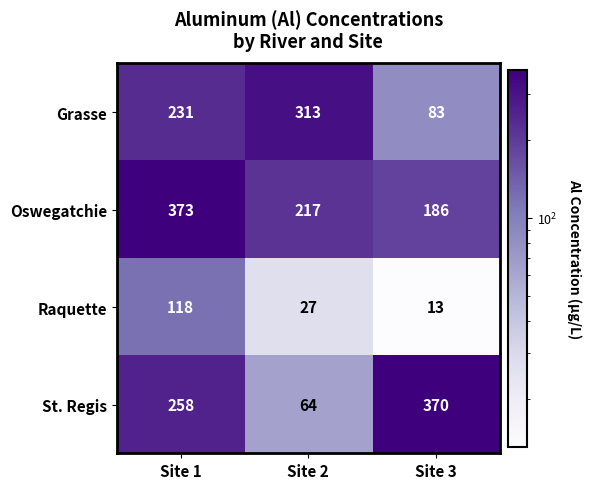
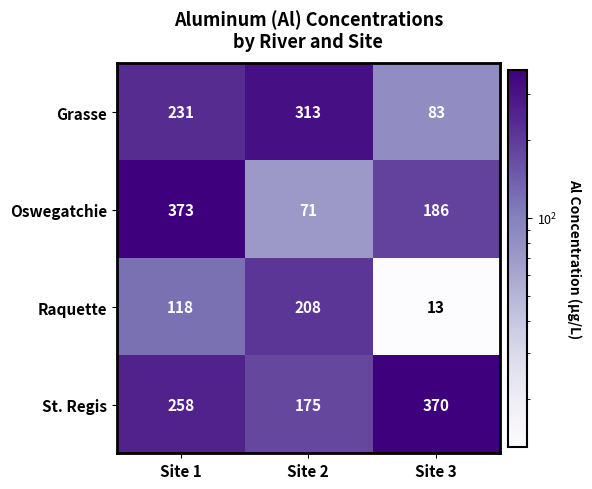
Oswegatchie, Site 2: 217 -> 71
Raquette, Site 2: 27 -> 208
St. Regis, Site 2: 64 -> 175
